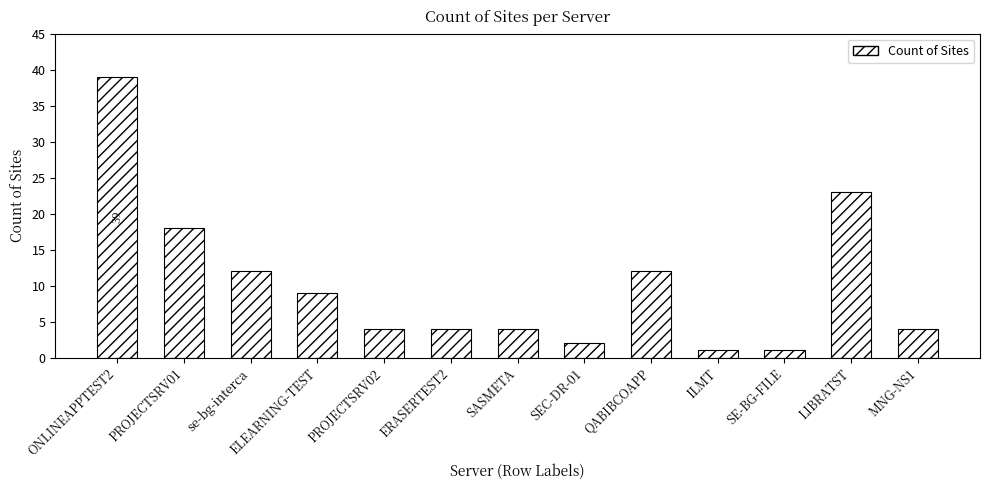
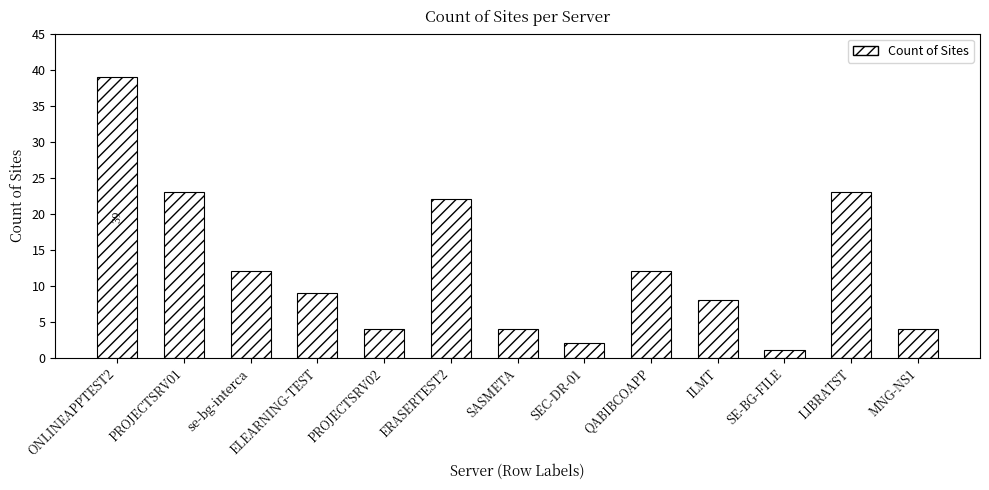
PROJECTSRV01: 18 -> 23
ERASERTEST2: 4 -> 22
ILMT: 1 -> 8
